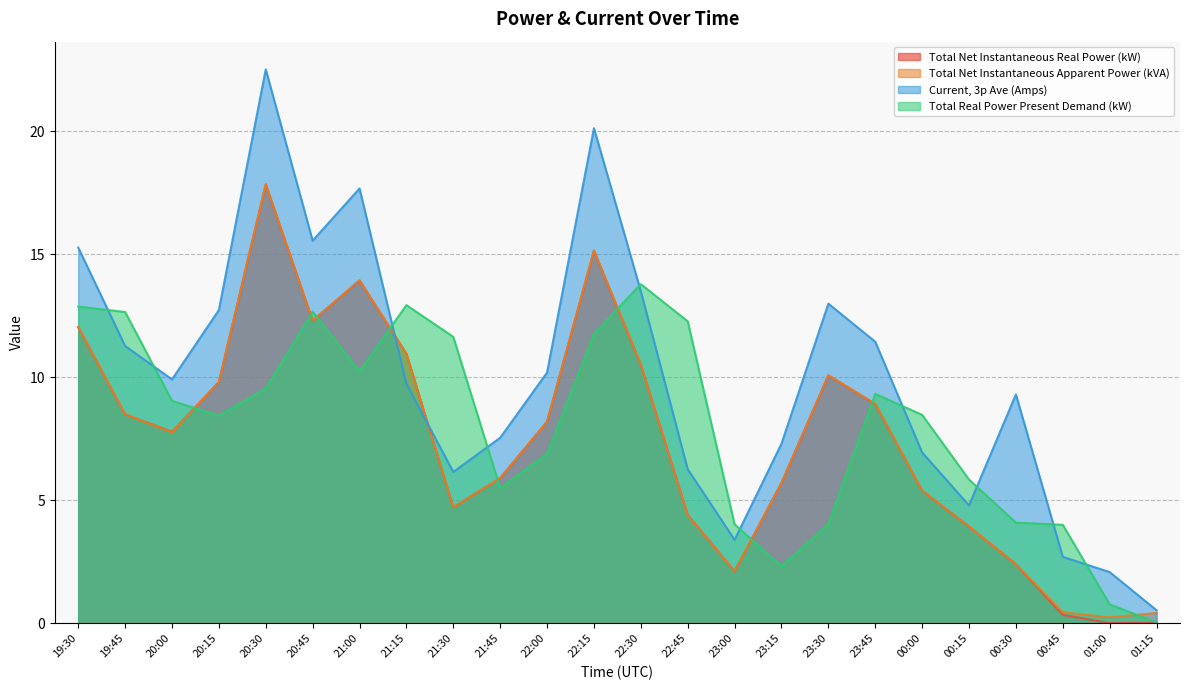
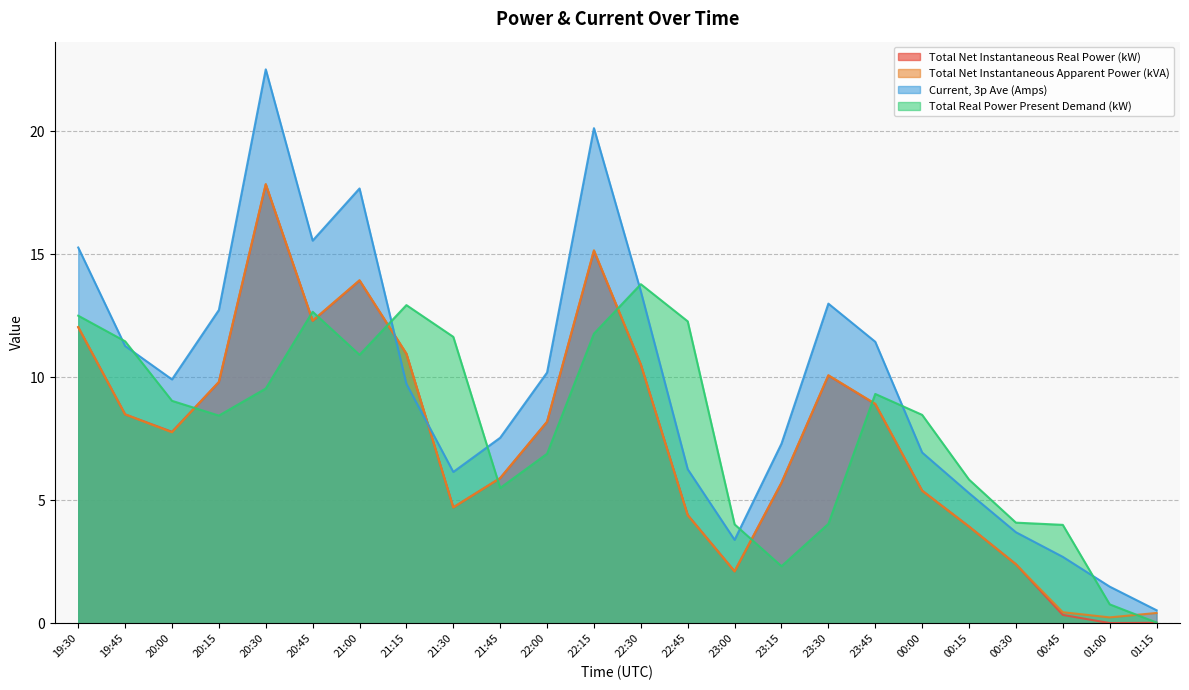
Total Real Power Present Demand (kW), 19:30: 12.9 -> 12.5
Total Real Power Present Demand (kW), 19:45: 12.7 -> 11.5
Total Real Power Present Demand (kW), 21:00: 10.2 -> 10.9
Current, 3p Ave (Amps), 00:15: 4.8 -> 5.3
Current, 3p Ave (Amps), 00:30: 9.3 -> 3.7
Current, 3p Ave (Amps), 01:00: 2.1 -> 1.5
